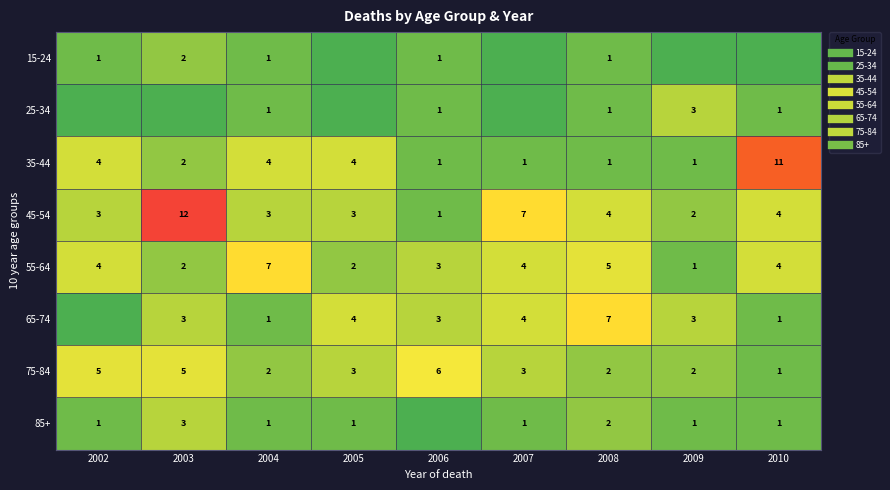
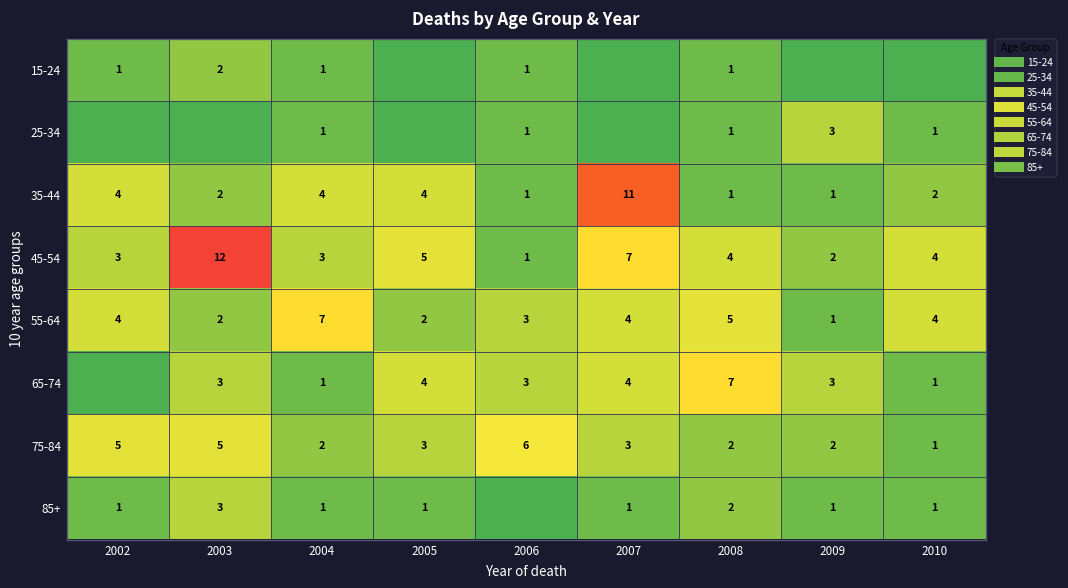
35-44, 2007: 1 -> 11
35-44, 2010: 11 -> 2
45-54, 2005: 3 -> 5
